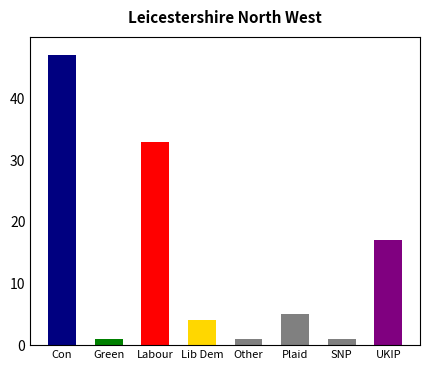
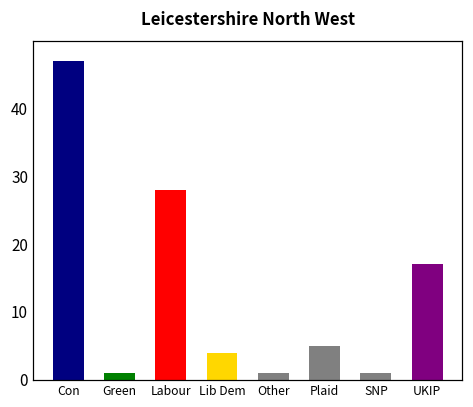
Labour: 33 -> 28
